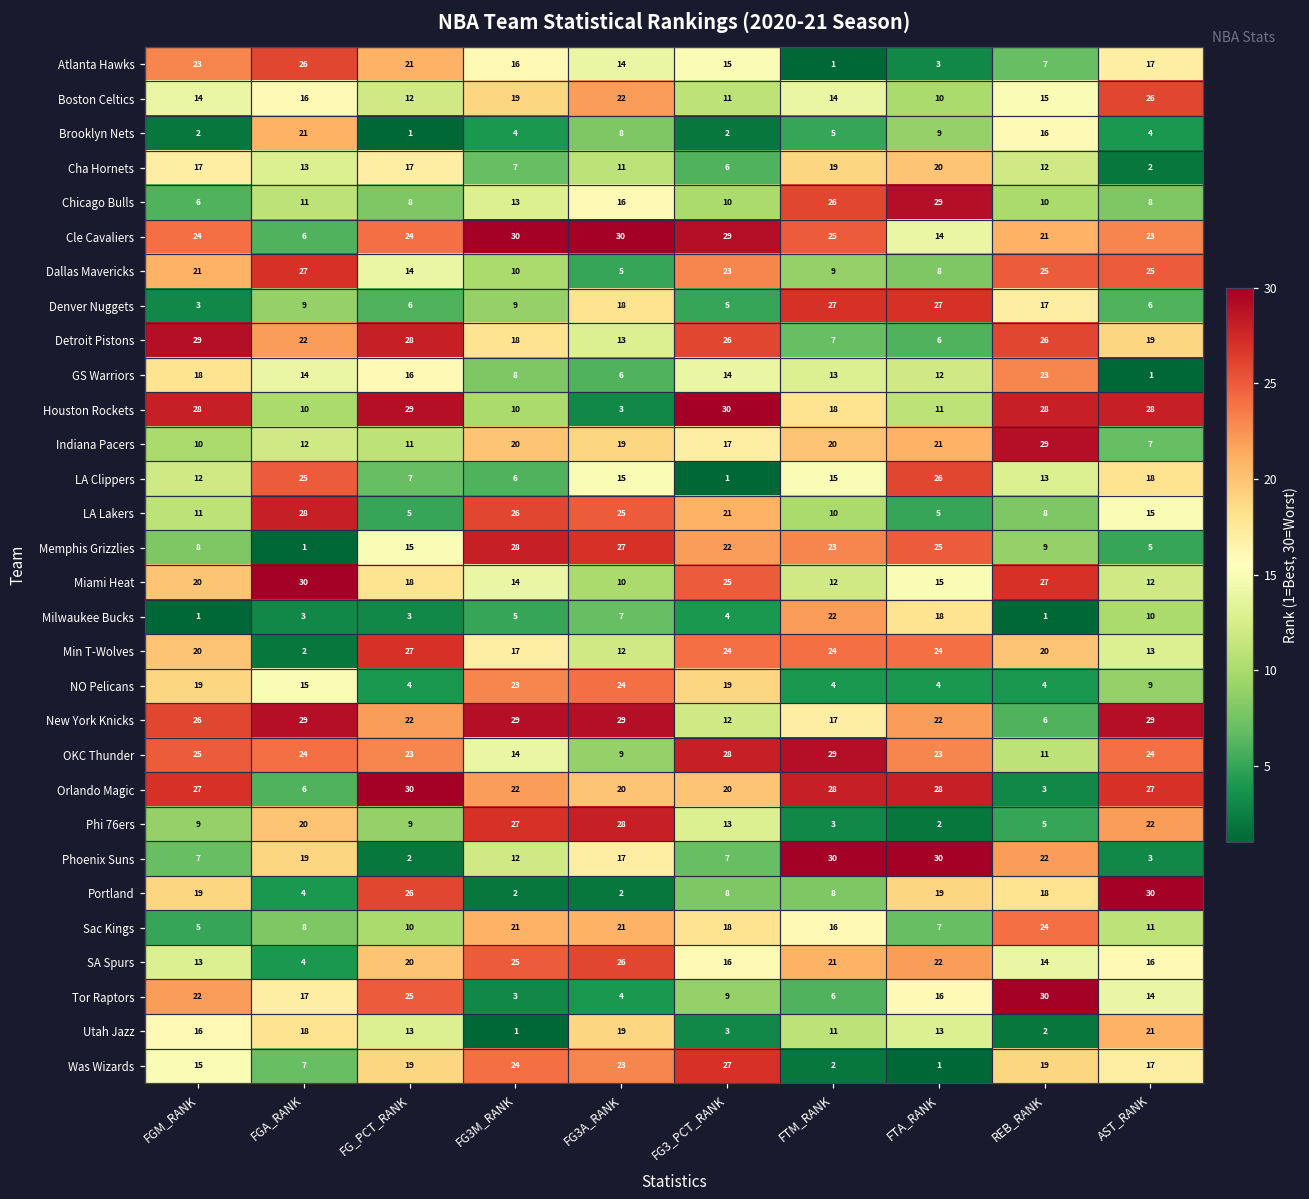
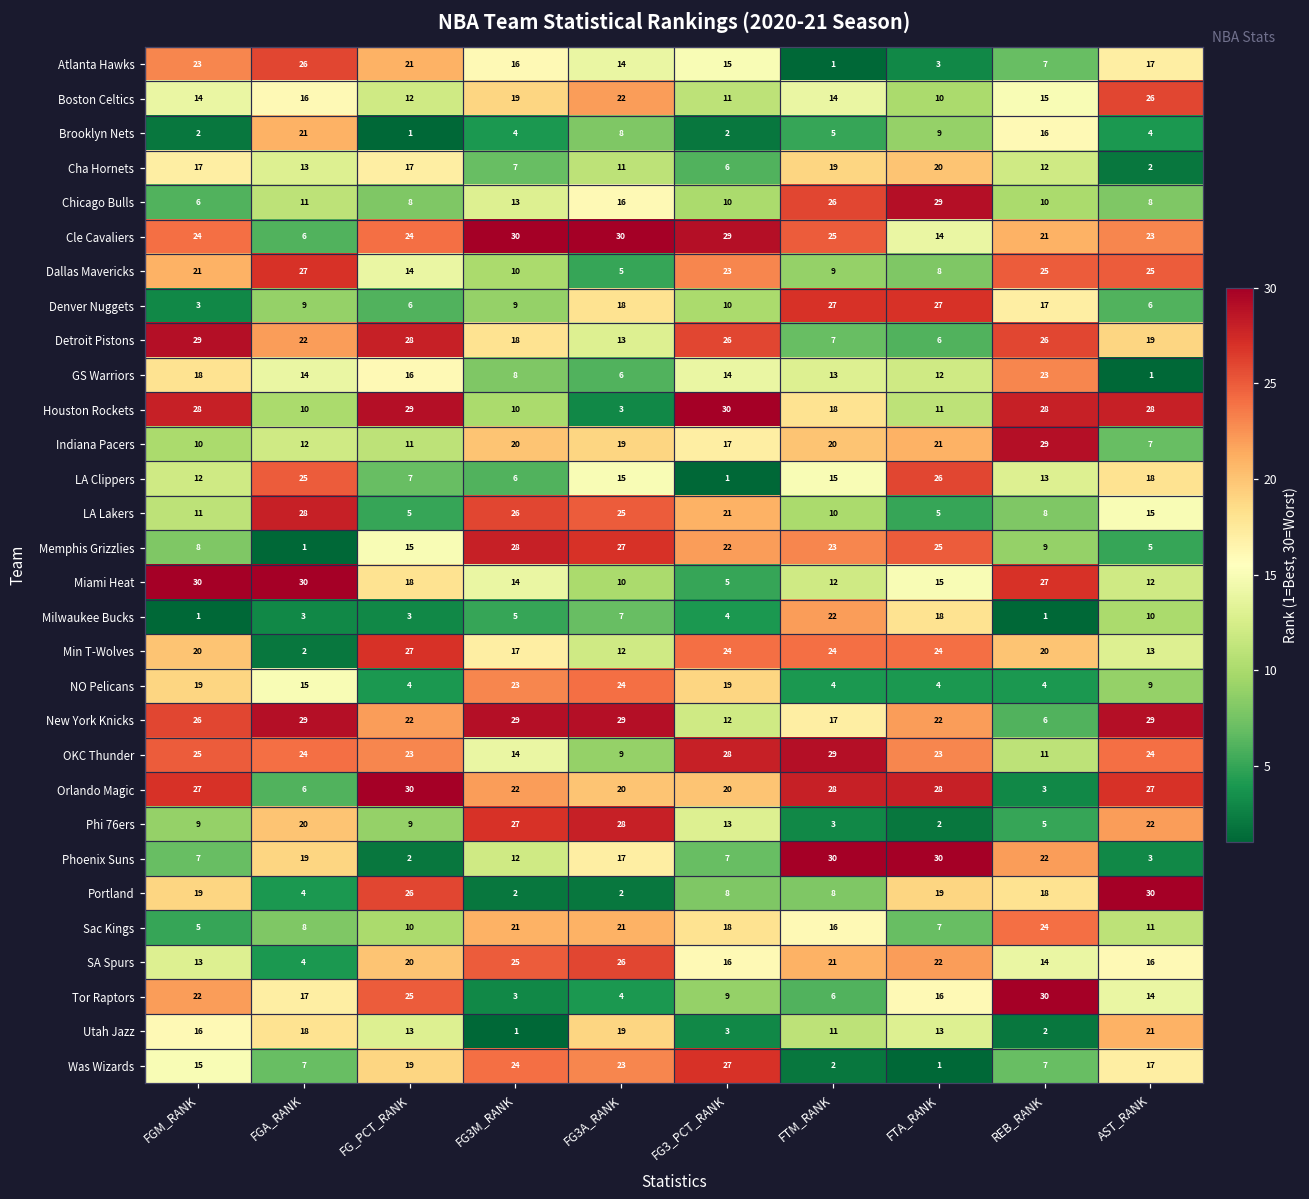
Denver Nuggets, FG3_PCT_RANK: 5 -> 10
Miami Heat, FGM_RANK: 20 -> 30
Miami Heat, FG3_PCT_RANK: 25 -> 5
Was Wizards, REB_RANK: 19 -> 7
